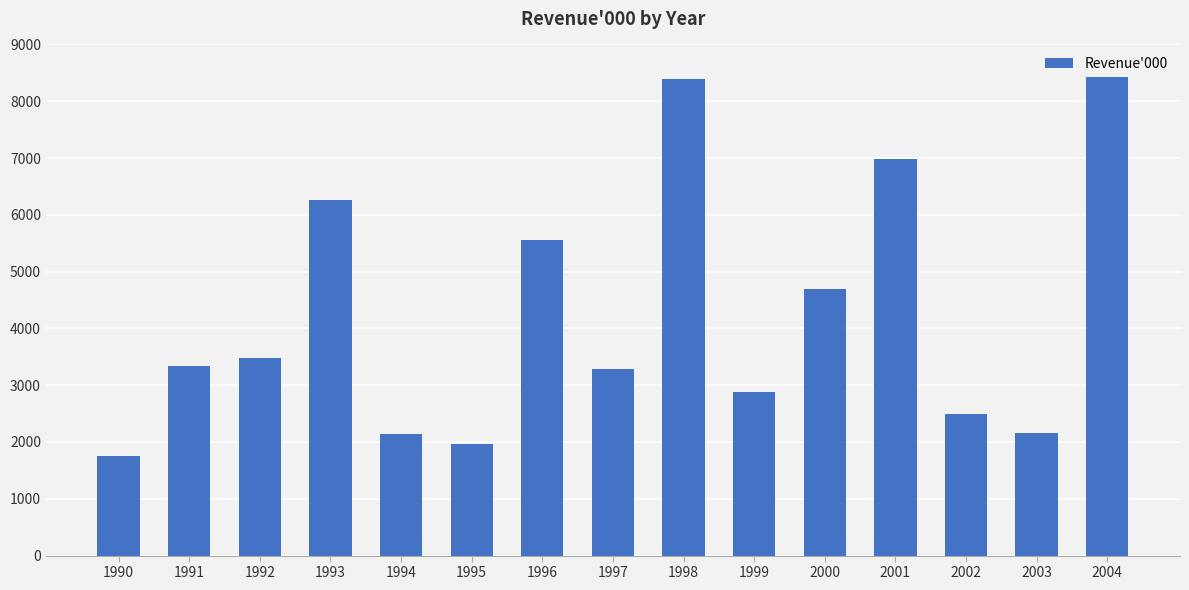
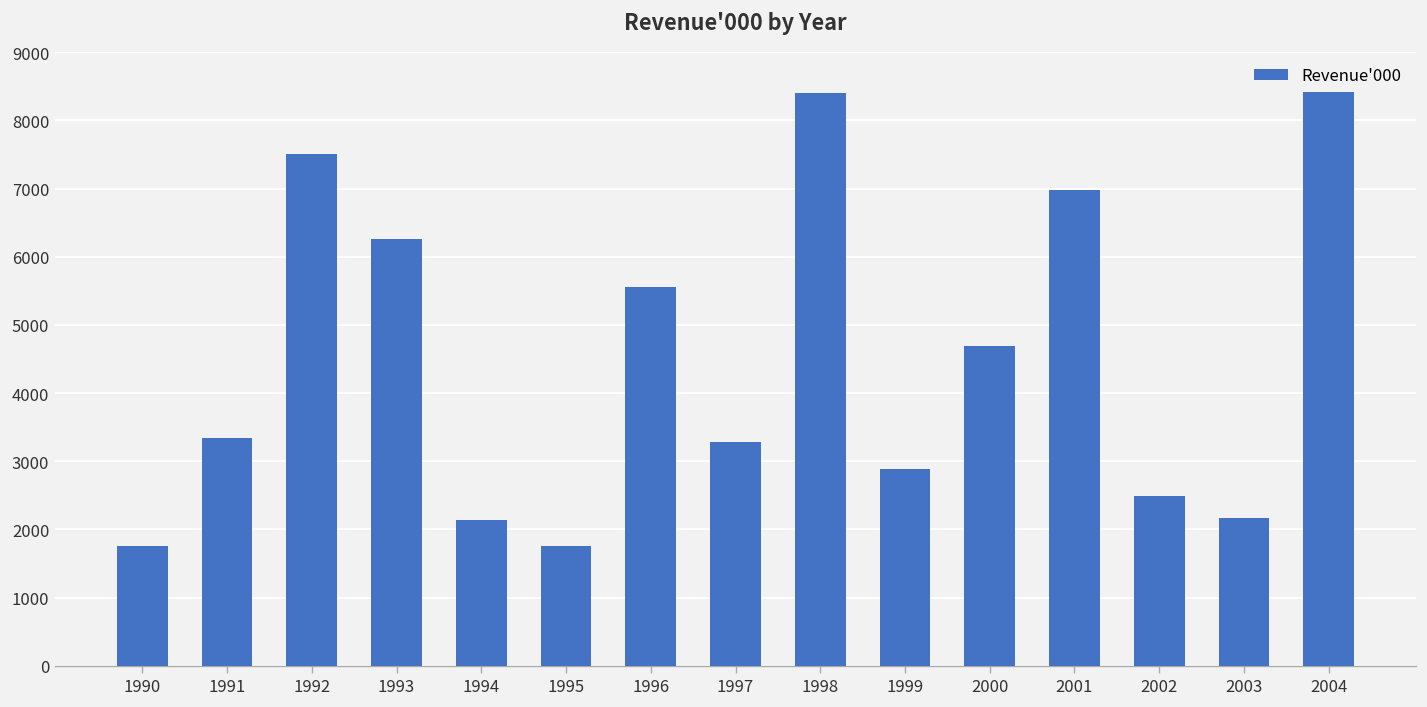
1992: 3500 -> 7500
1995: 2000 -> 1800
